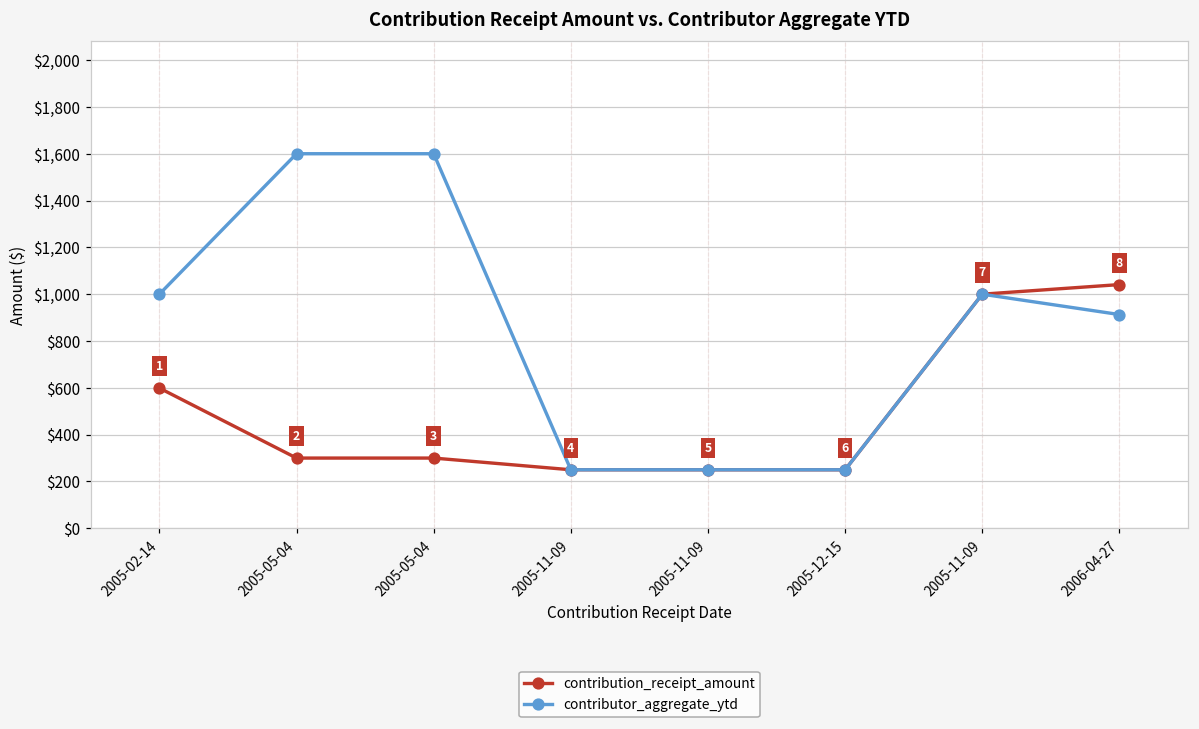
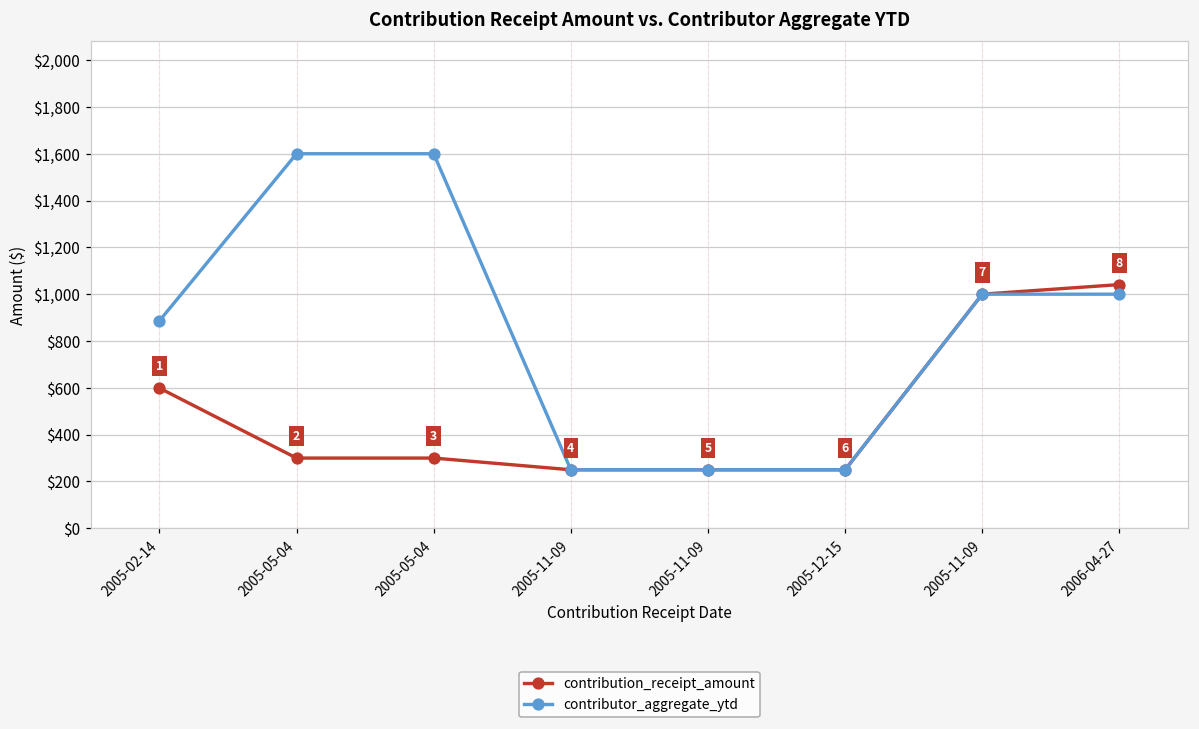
contributor_aggregate_ytd, 2005-02-14: $1,000 -> $890
contributor_aggregate_ytd, 2006-04-27: $910 -> $1,000
